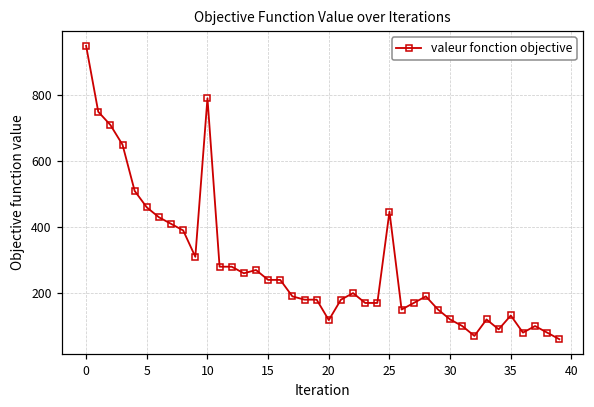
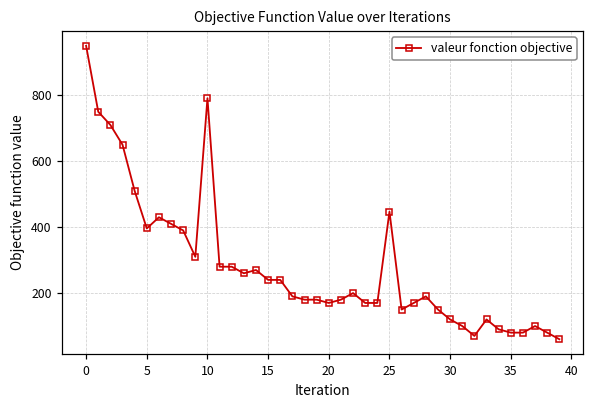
5: 460 -> 400
20: 120 -> 170
35: 130 -> 80
